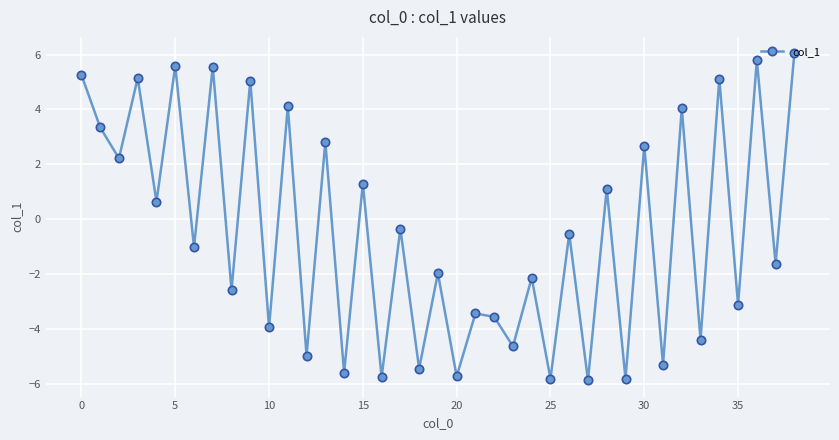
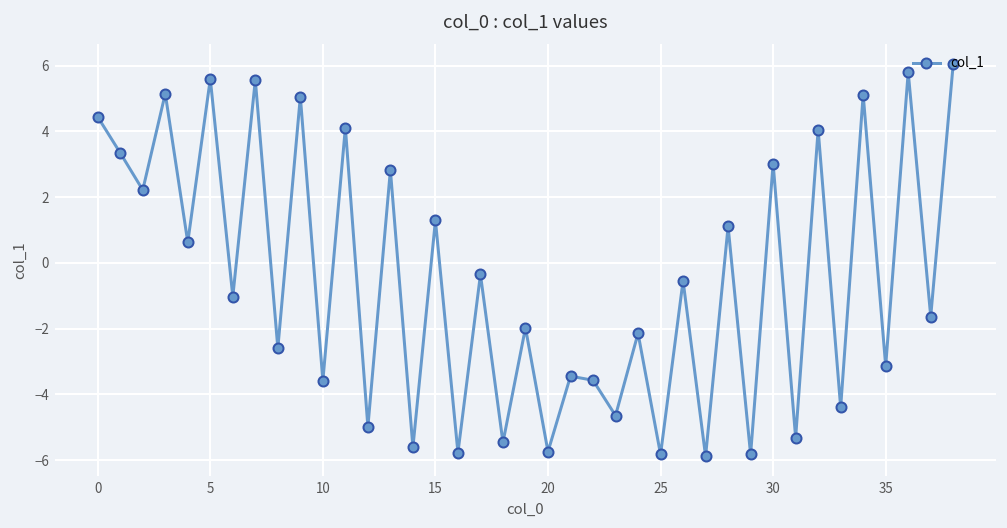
0: 5.3 -> 4.4
10: -4.0 -> -3.6
30: 2.7 -> 3.0
